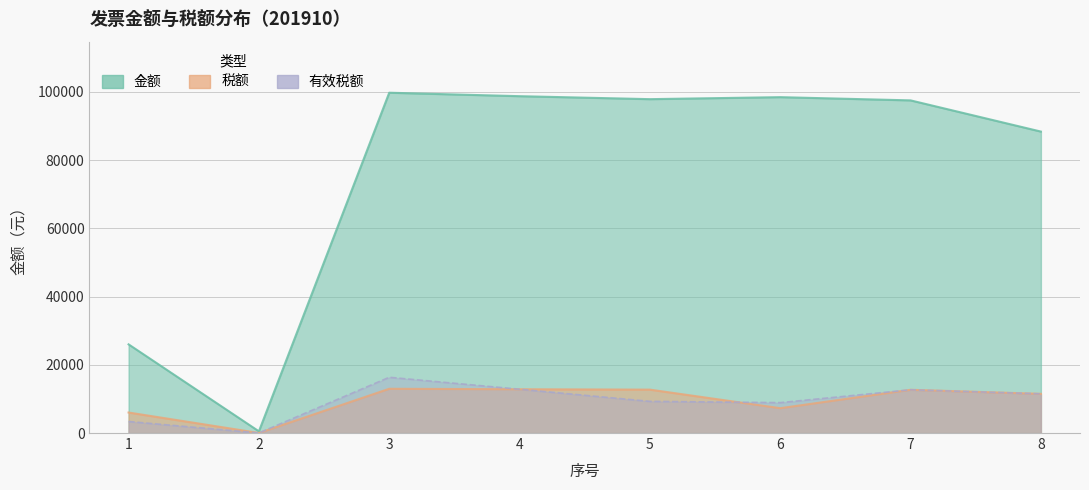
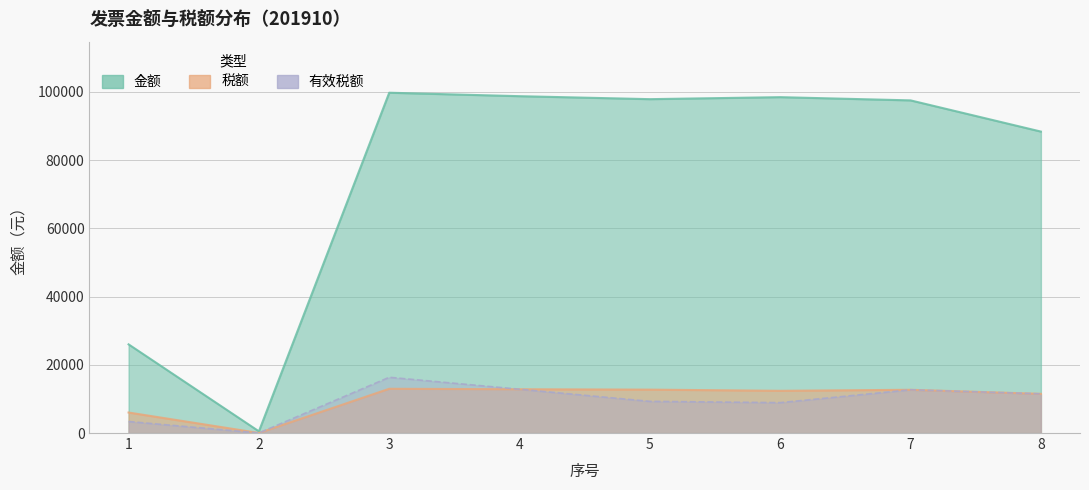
税额, 6: 7000 -> 12000
